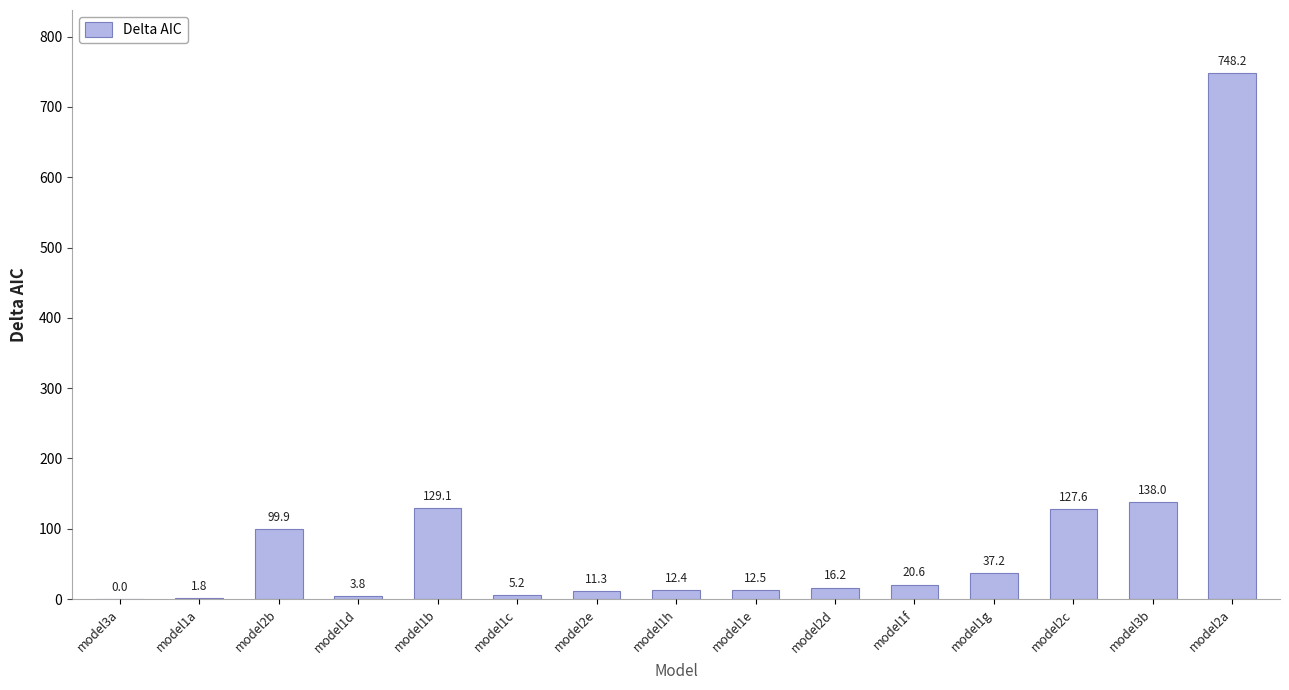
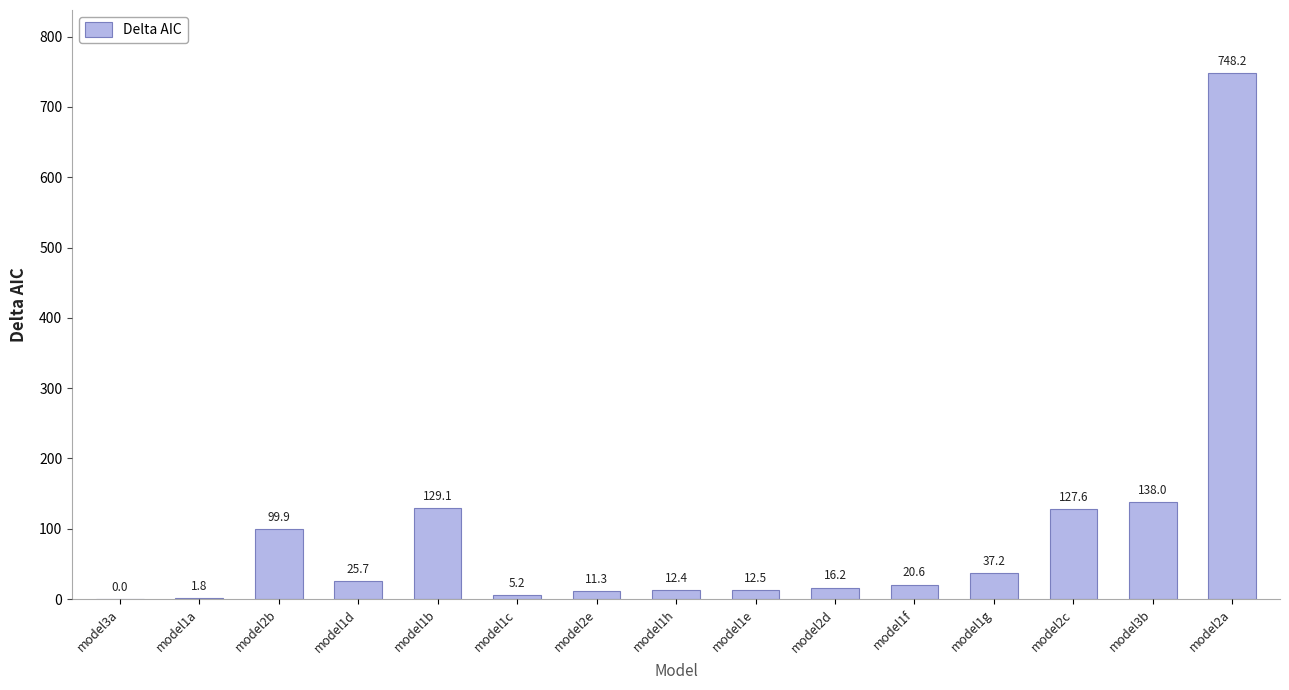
model1d: 3.8 -> 25.7
